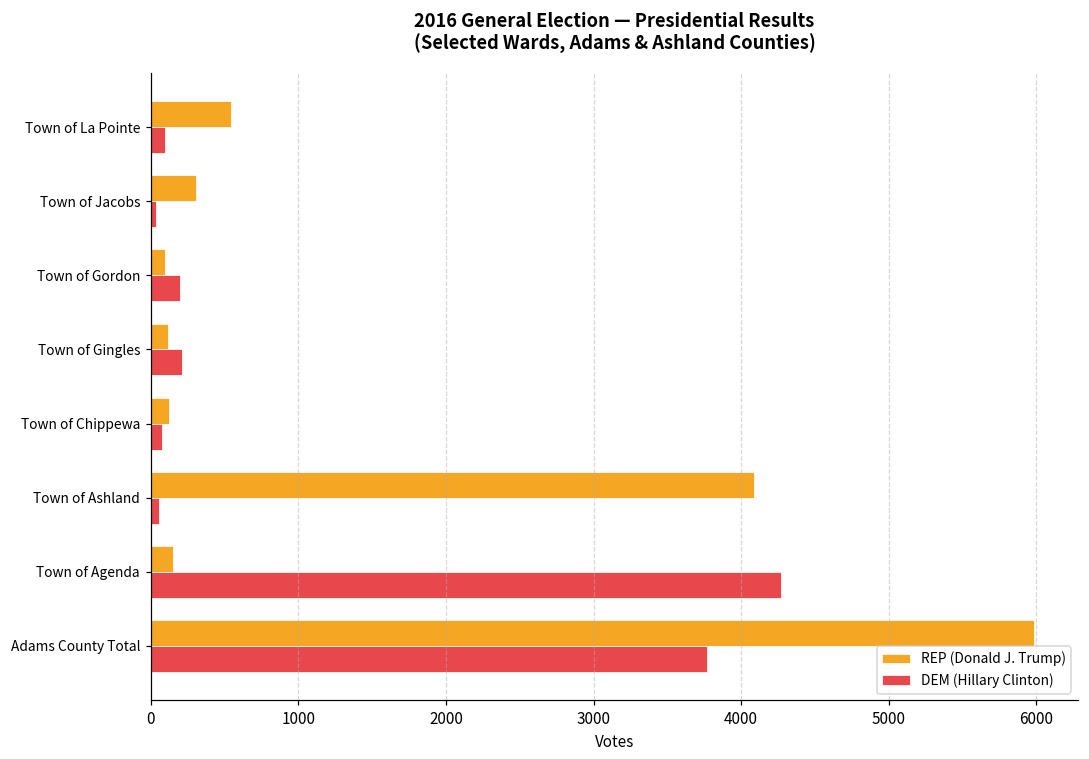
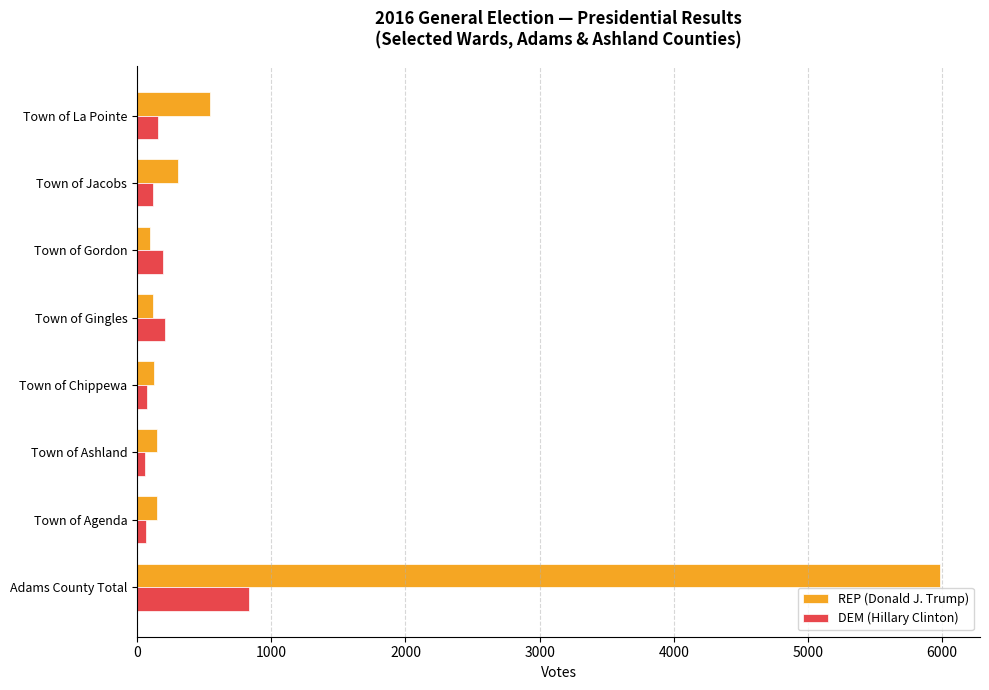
DEM (Hillary Clinton), Town of La Pointe: 100 -> 160
DEM (Hillary Clinton), Town of Jacobs: 40 -> 120
REP (Donald J. Trump), Town of Ashland: 4090 -> 150
DEM (Hillary Clinton), Town of Agenda: 4270 -> 70
DEM (Hillary Clinton), Adams County Total: 3770 -> 830
